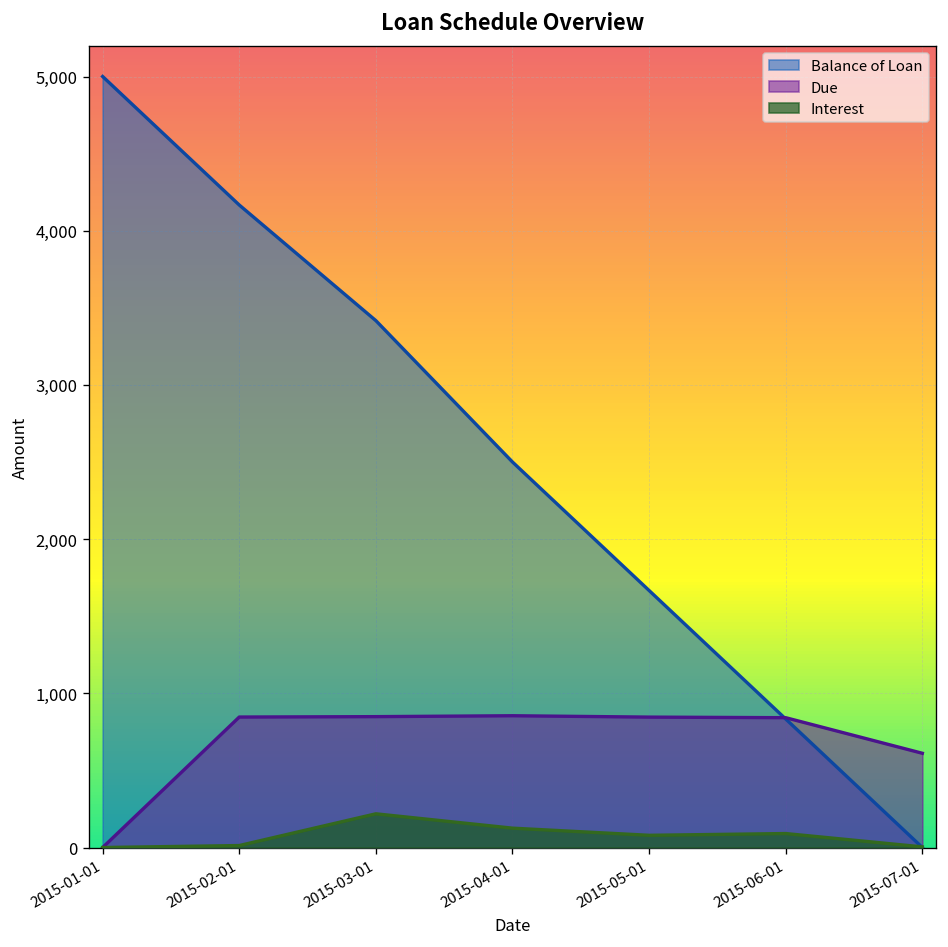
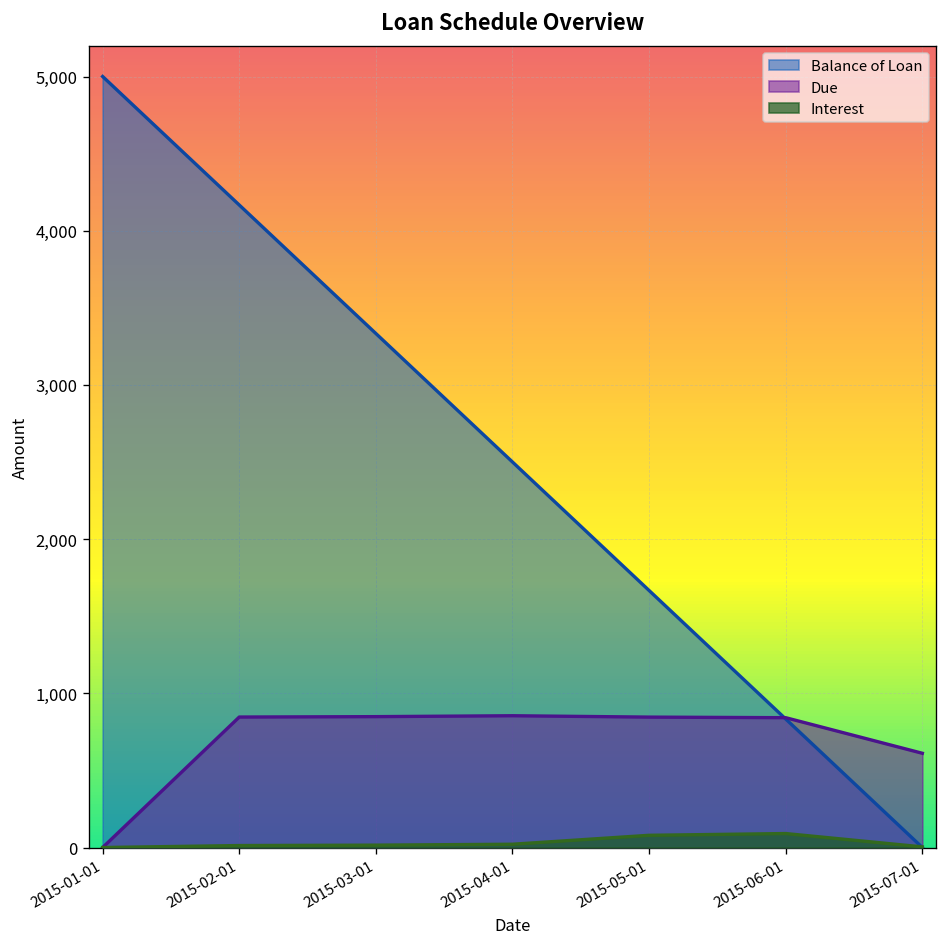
Balance of Loan, 2015-03-01: 3,420 -> 3,330
Interest, 2015-03-01: 220 -> 20
Interest, 2015-04-01: 130 -> 20
